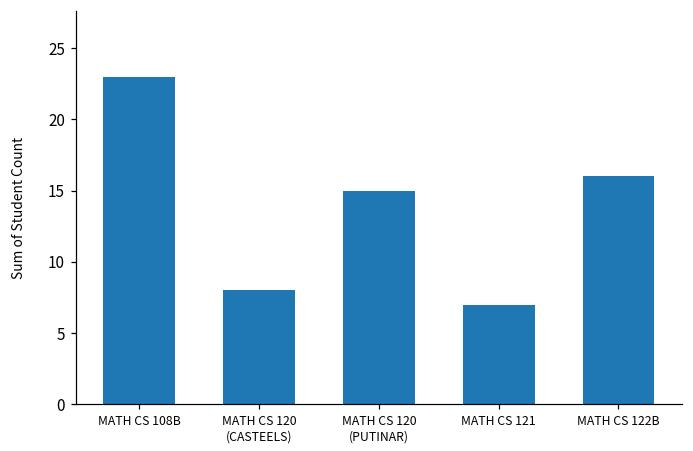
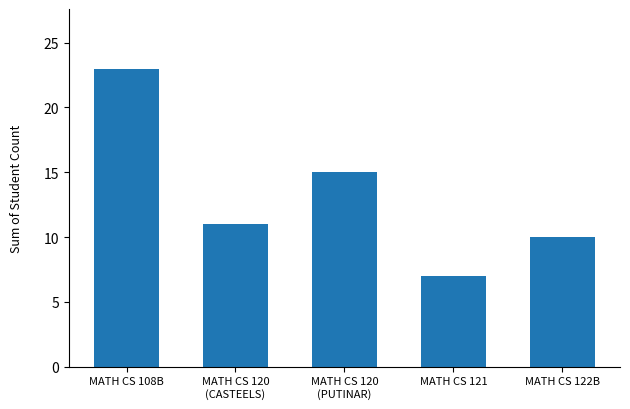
MATH CS 120 (CASTEELS): 8 -> 11
MATH CS 122B: 16 -> 10
